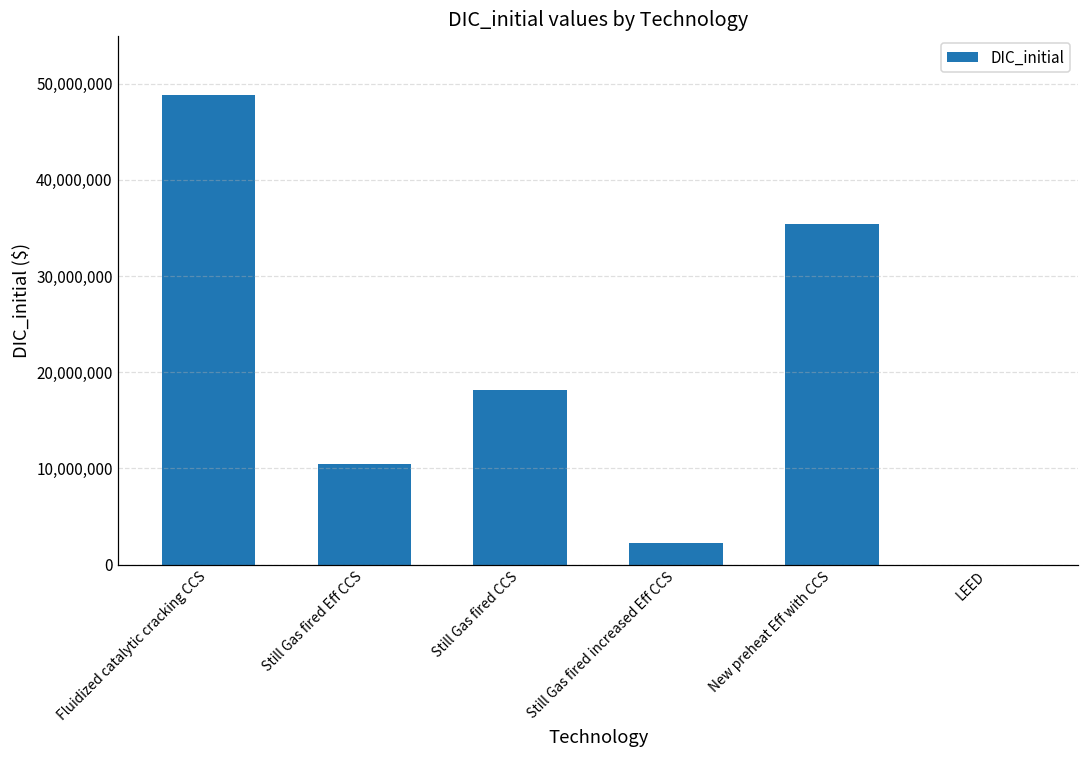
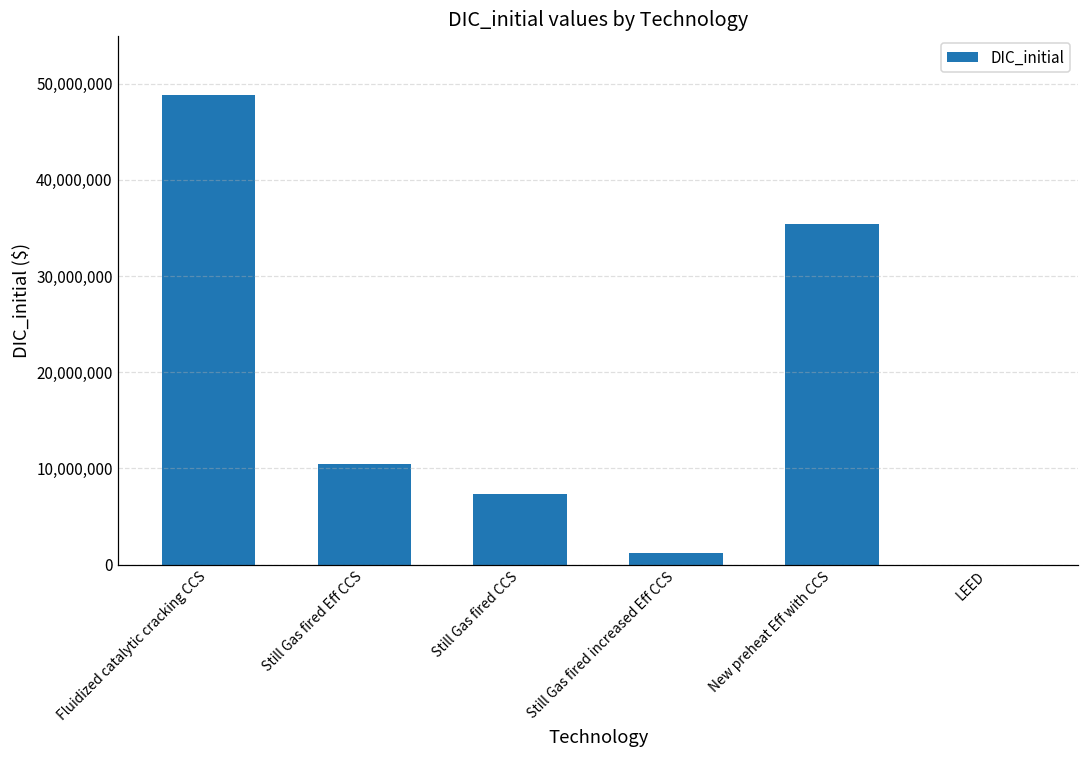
Still Gas fired CCS: 18,000,000 -> 7,000,000
Still Gas fired increased Eff CCS: 2,000,000 -> 1,000,000
